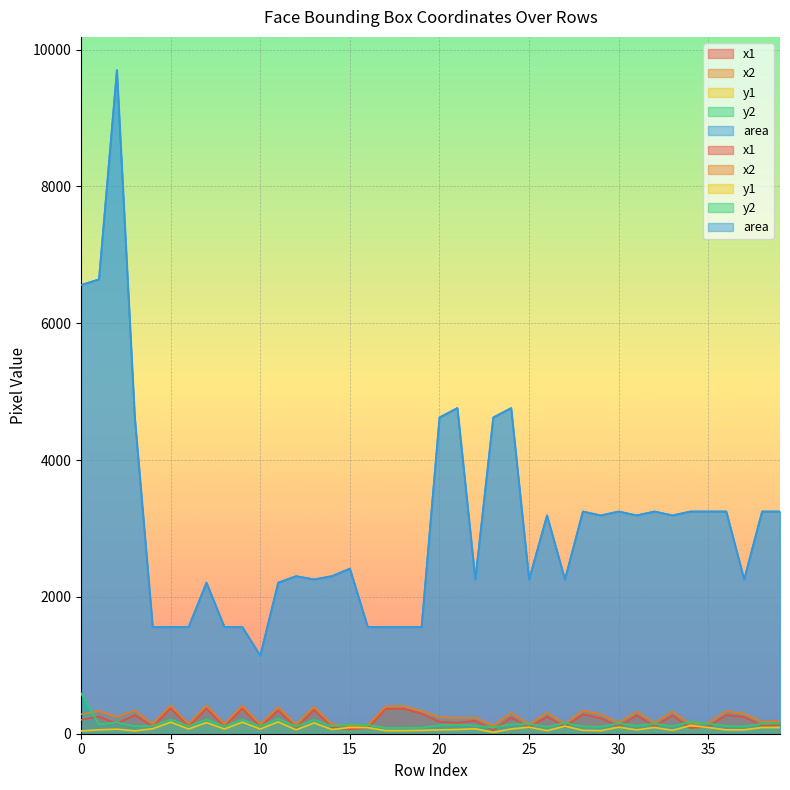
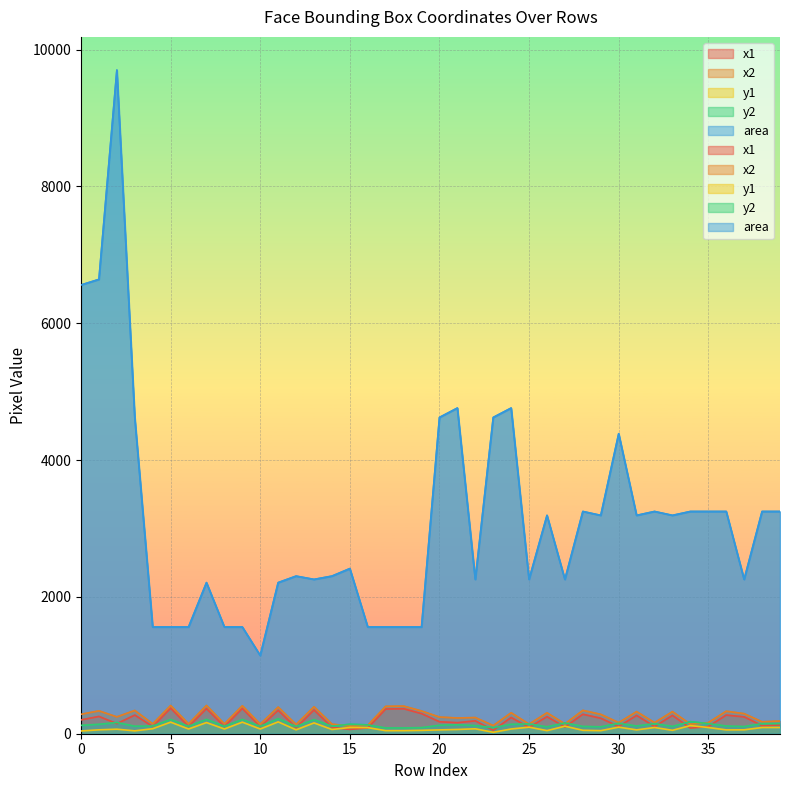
y2, 0: 600 -> 100
area, 30: 3200 -> 4400
